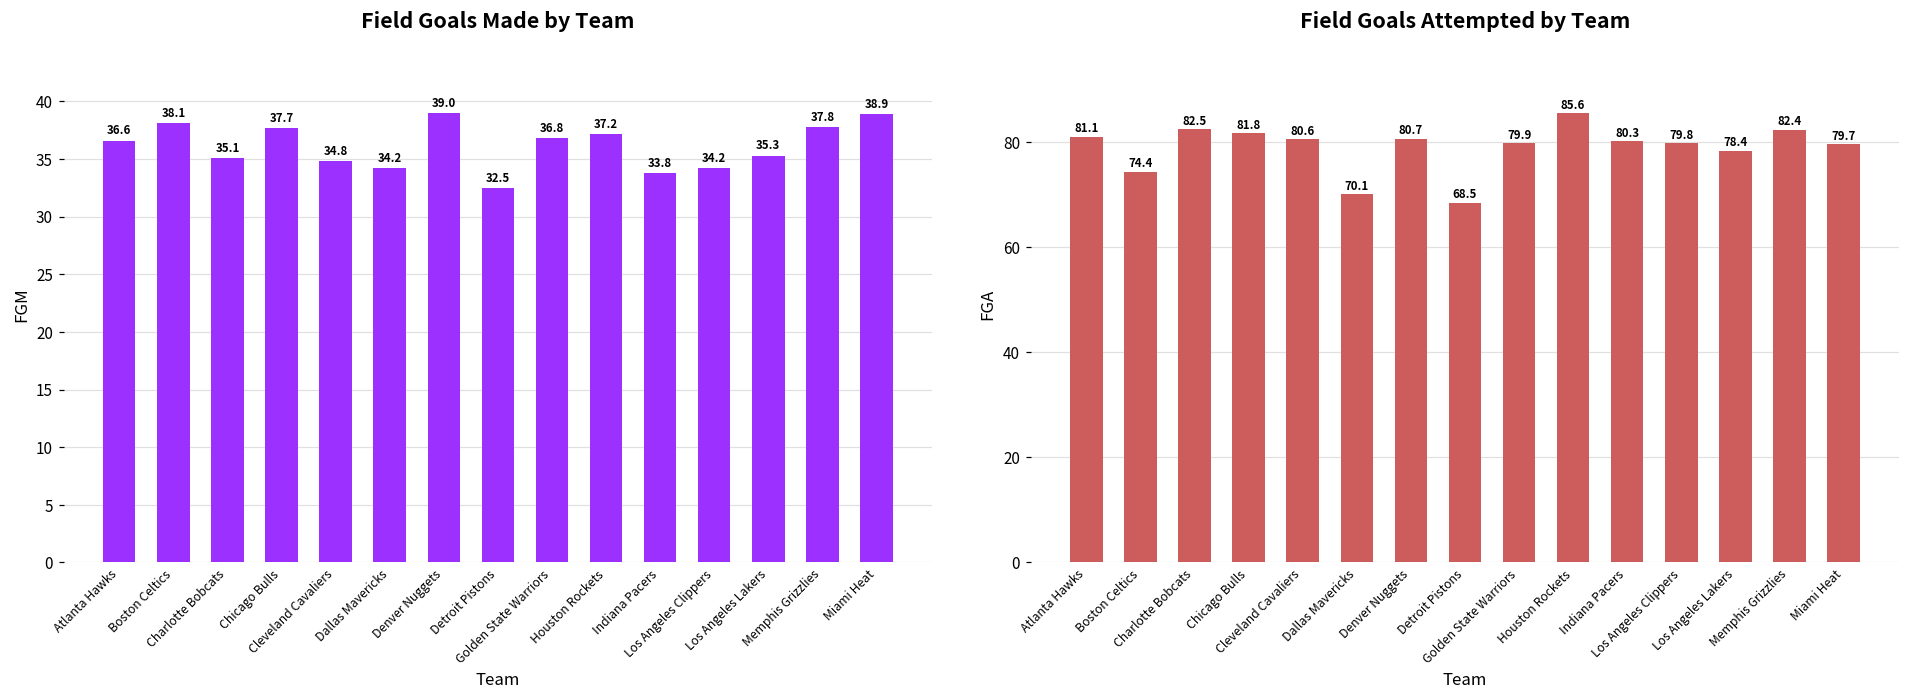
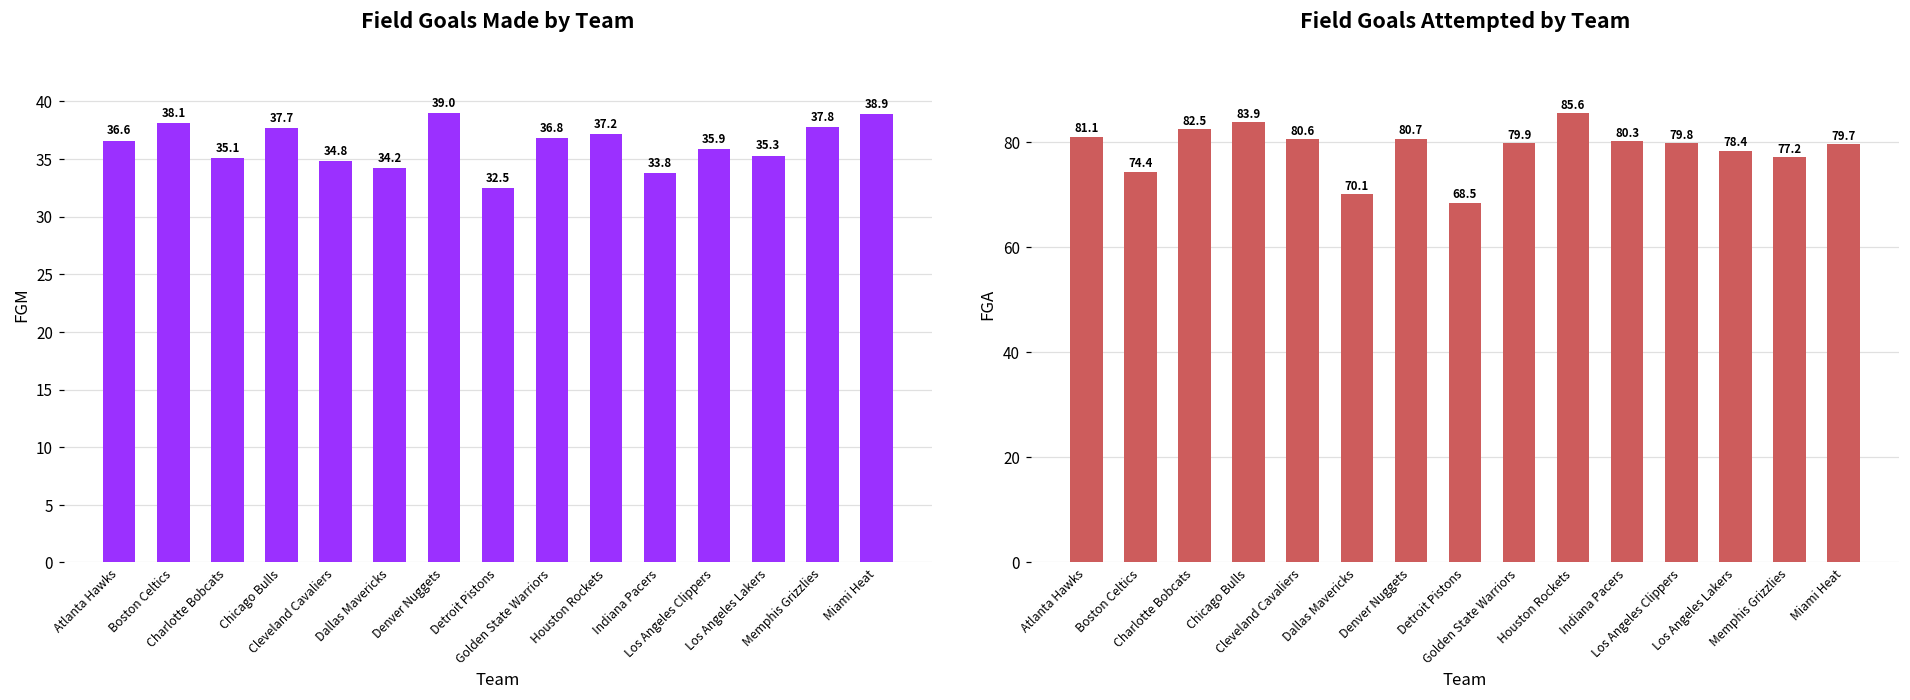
Field Goals Made by Team, Los Angeles Clippers: 34.2 -> 35.9
Field Goals Attempted by Team, Chicago Bulls: 81.8 -> 83.9
Field Goals Attempted by Team, Memphis Grizzlies: 82.4 -> 77.2
